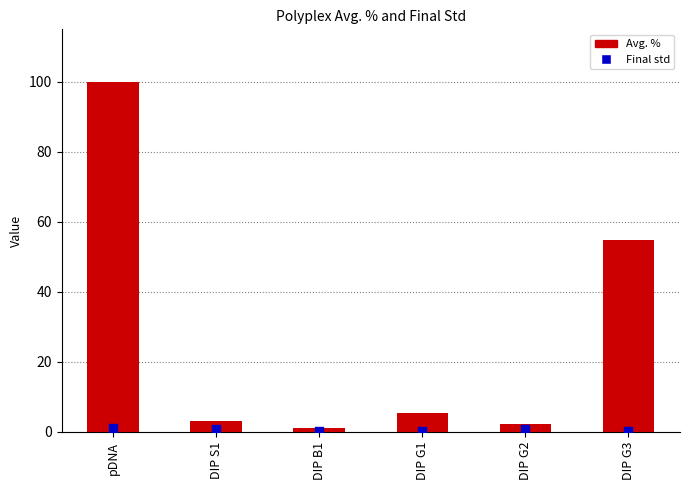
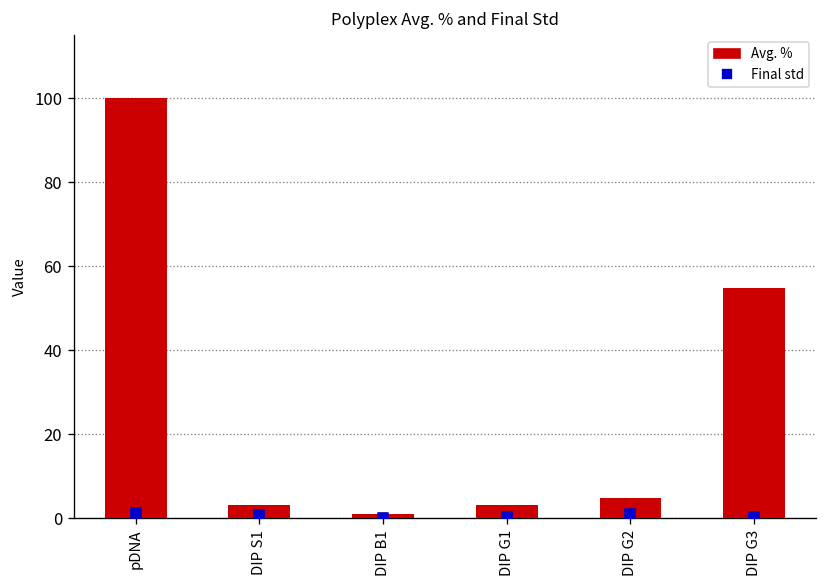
Avg. %, DIP G1: 5 -> 3
Avg. %, DIP G2: 2 -> 5
